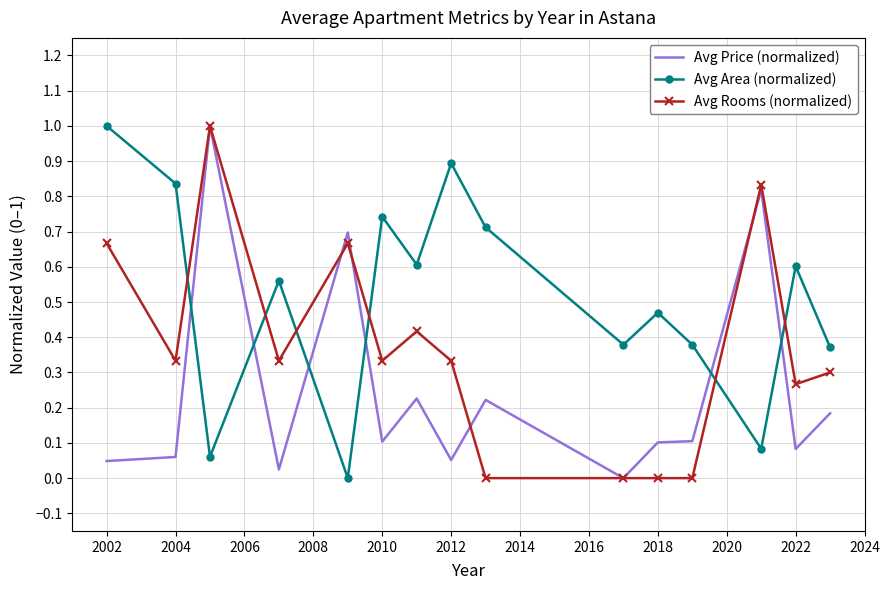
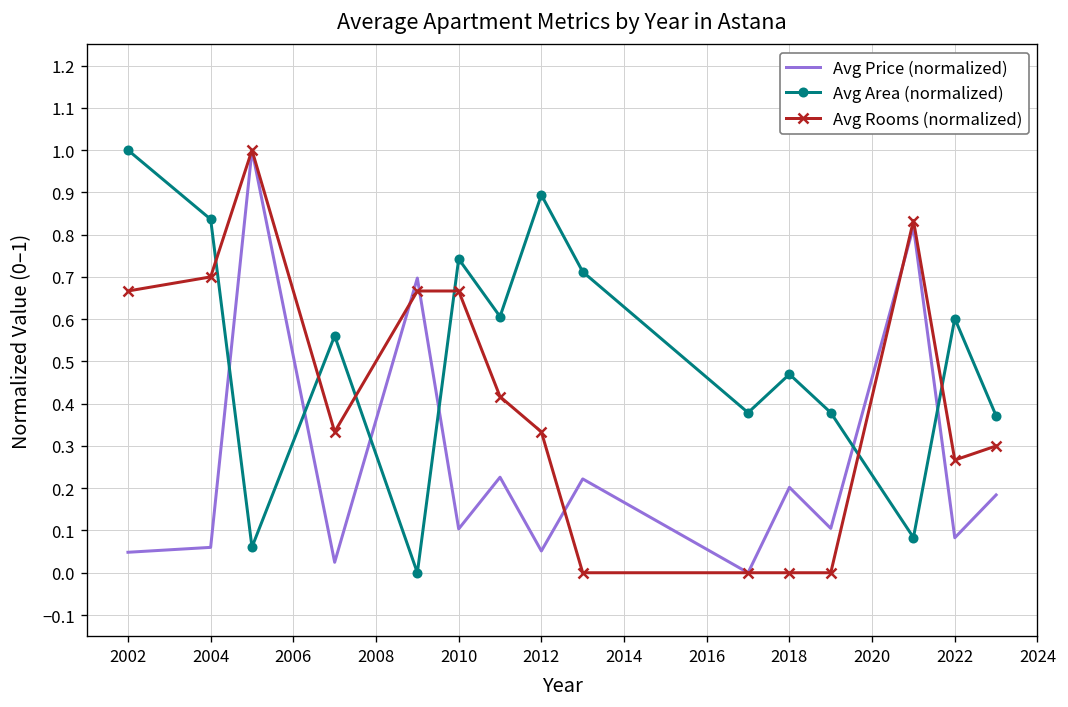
Avg Rooms (normalized), 2004: 0.33 -> 0.70
Avg Rooms (normalized), 2010: 0.33 -> 0.67
Avg Price (normalized), 2018: 0.10 -> 0.20
